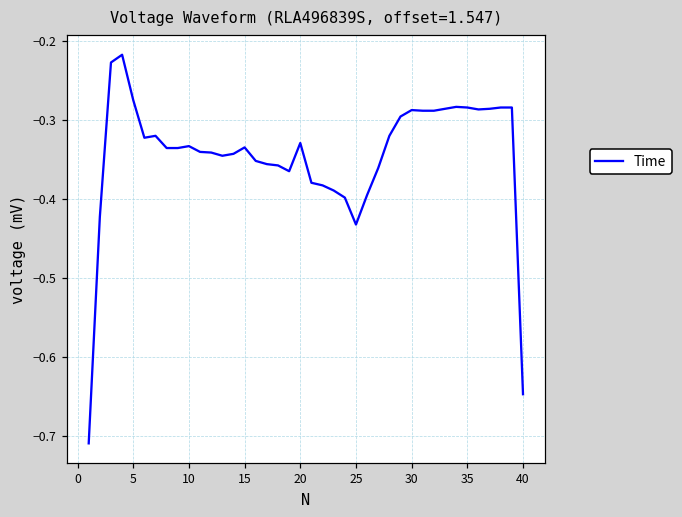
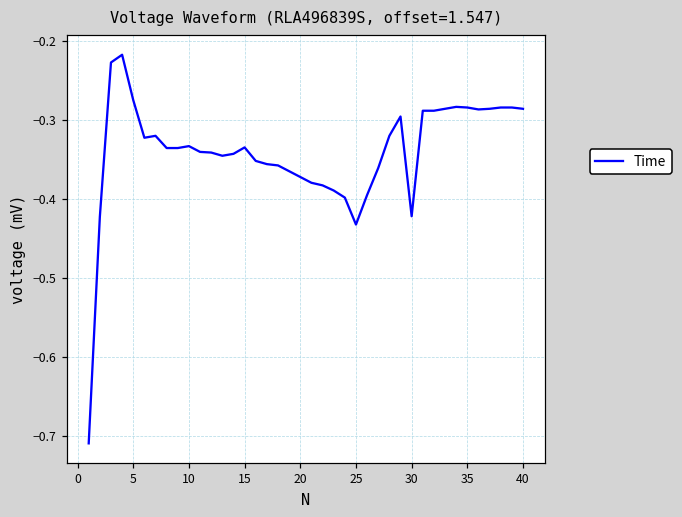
20: -0.33 -> -0.37
30: -0.29 -> -0.42
40: -0.65 -> -0.29
